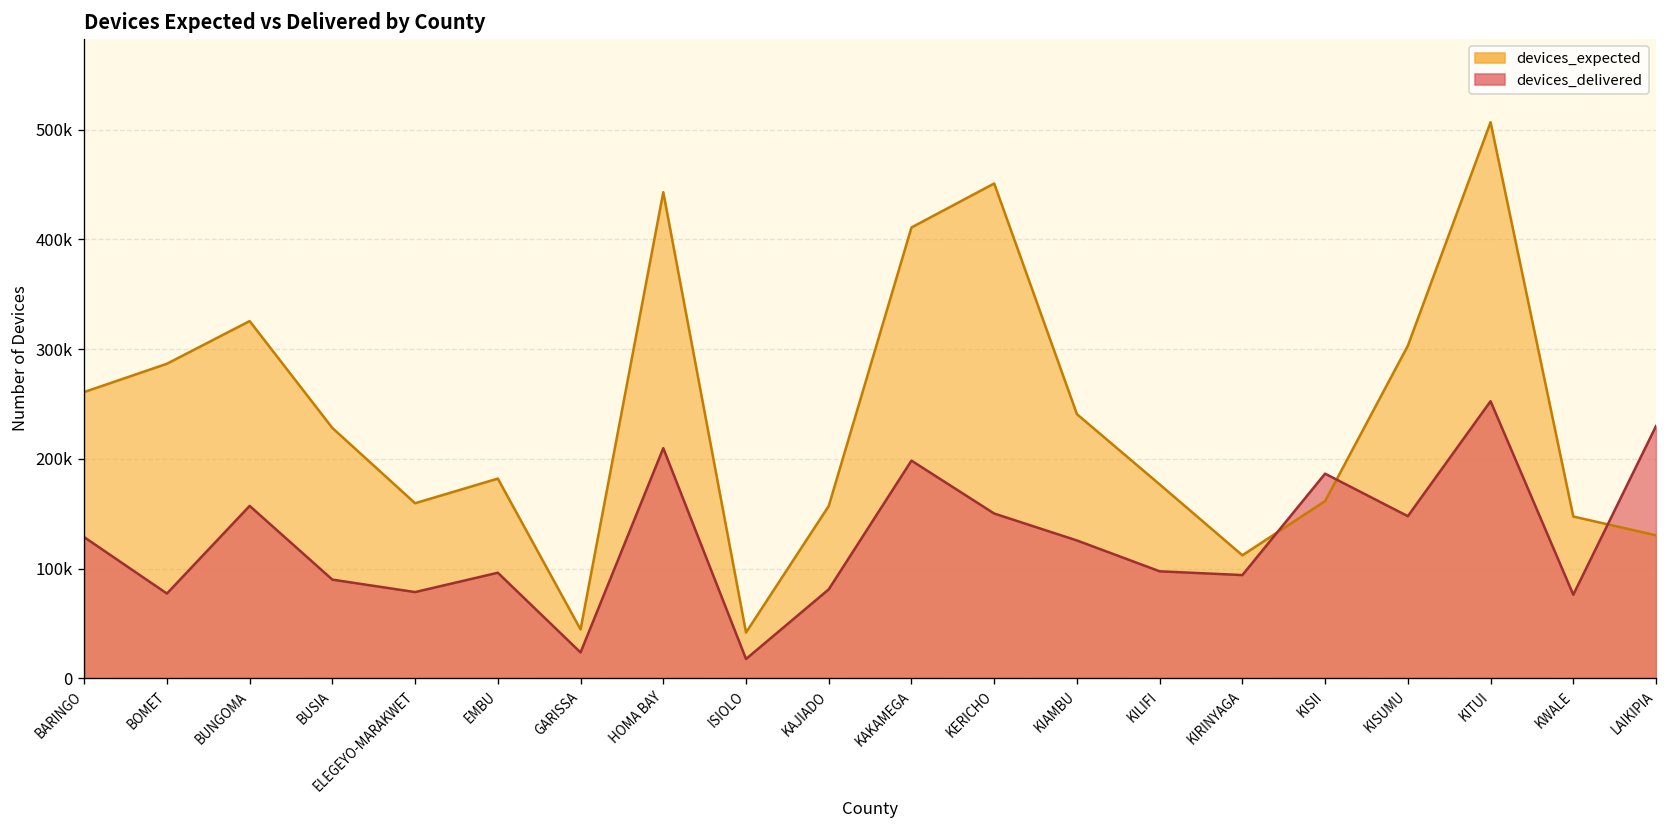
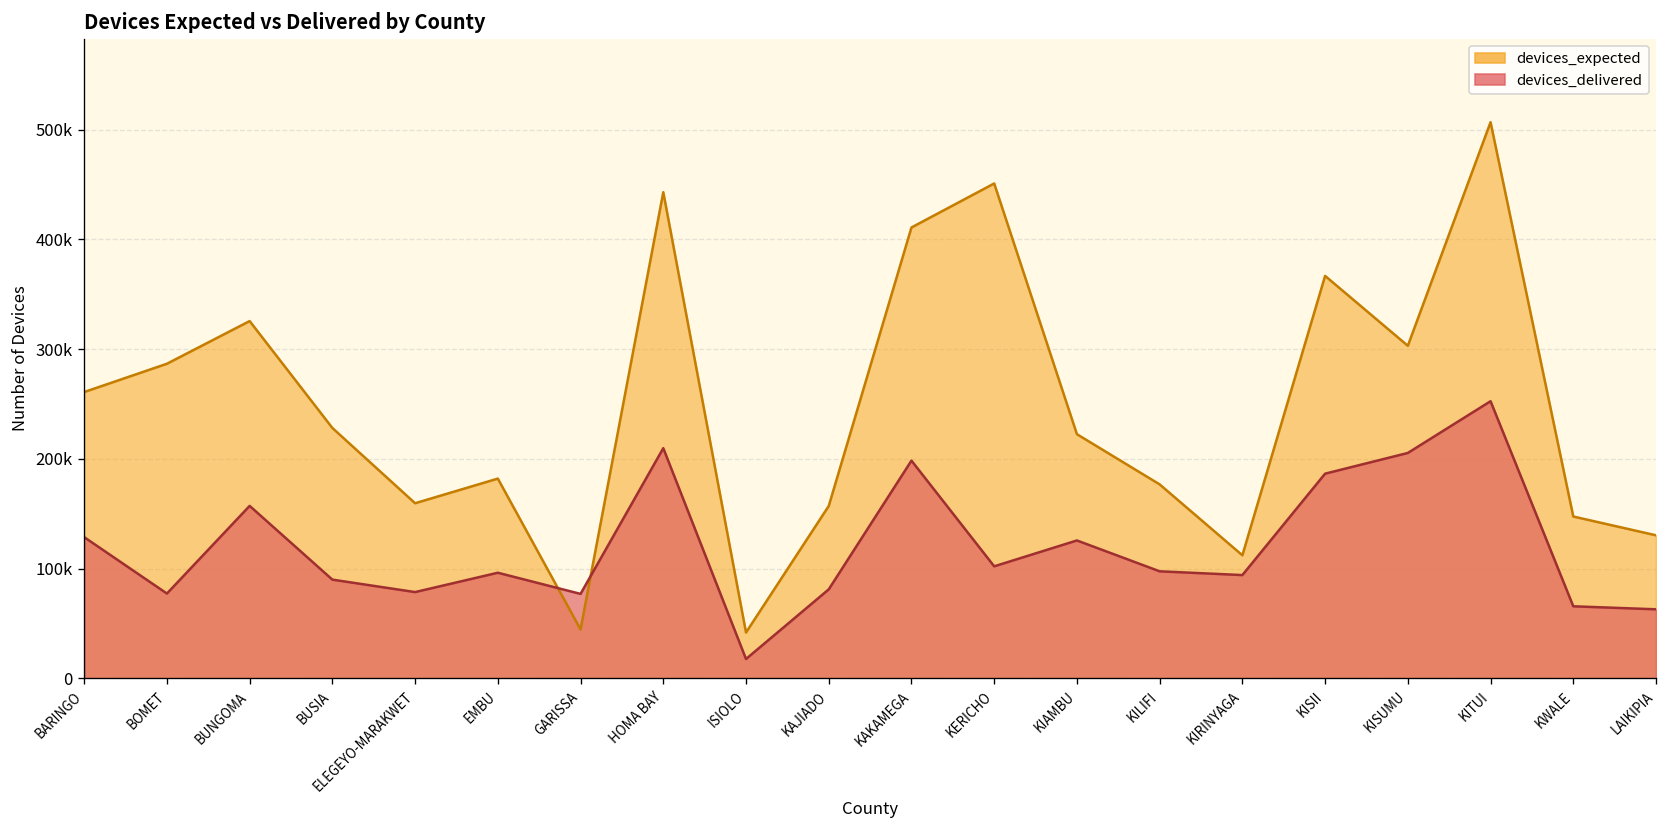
devices_delivered, GARISSA: 20000 -> 80000
devices_delivered, KERICHO: 150000 -> 100000
devices_expected, KIAMBU: 240000 -> 220000
devices_expected, KISII: 160000 -> 370000
devices_delivered, KISUMU: 150000 -> 210000
devices_delivered, KWALE: 80000 -> 70000
devices_delivered, LAIKIPIA: 230000 -> 60000
